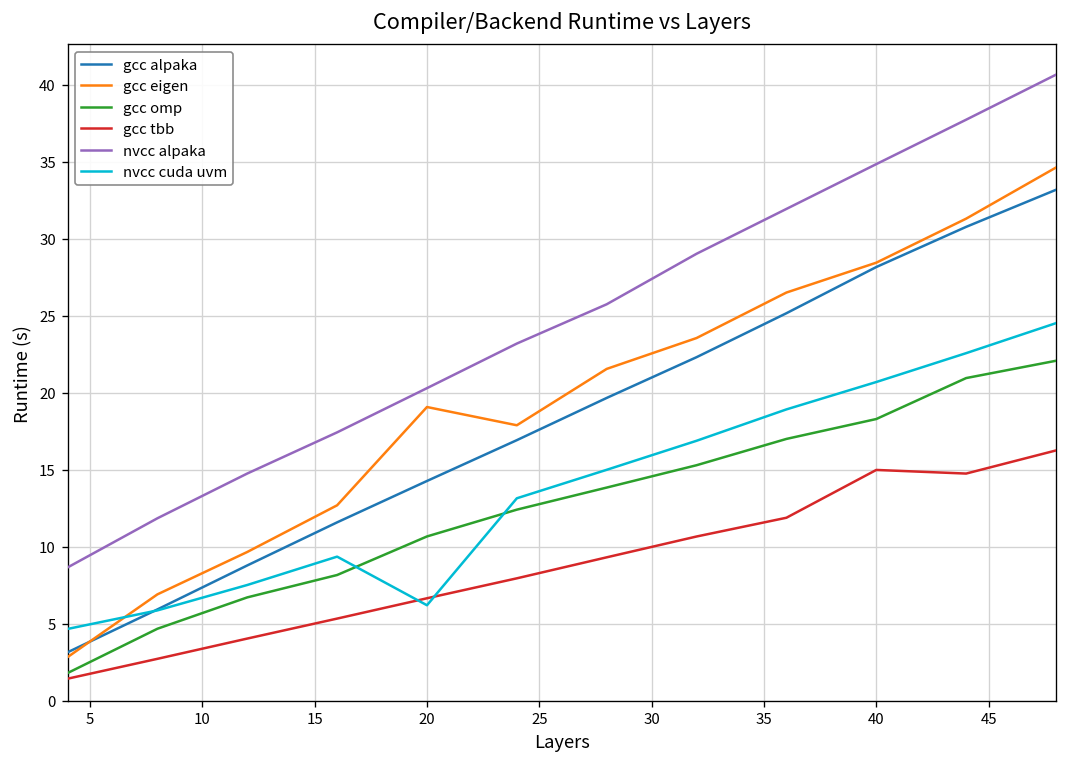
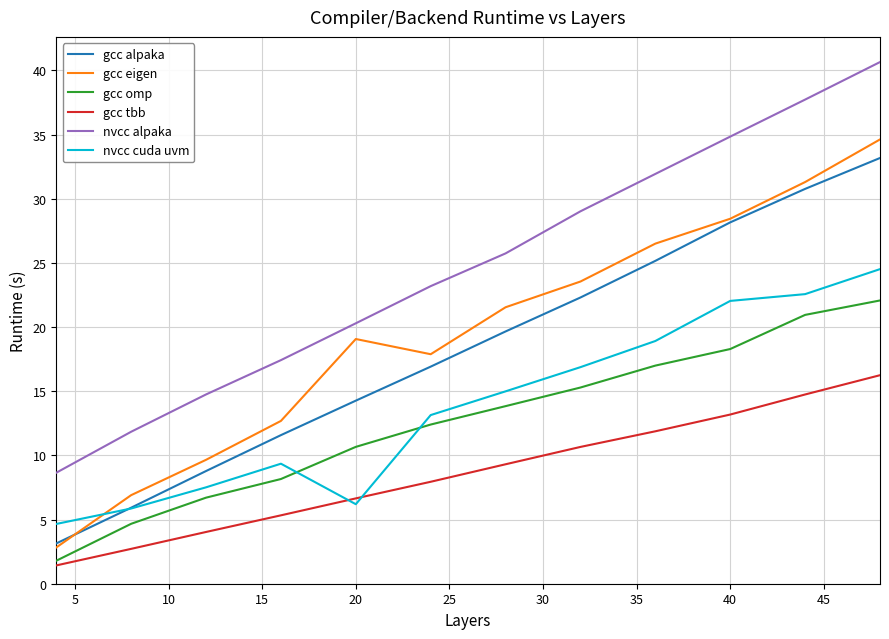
gcc tbb, 40: 15.0 -> 13.2
nvcc cuda uvm, 40: 20.7 -> 22.0
